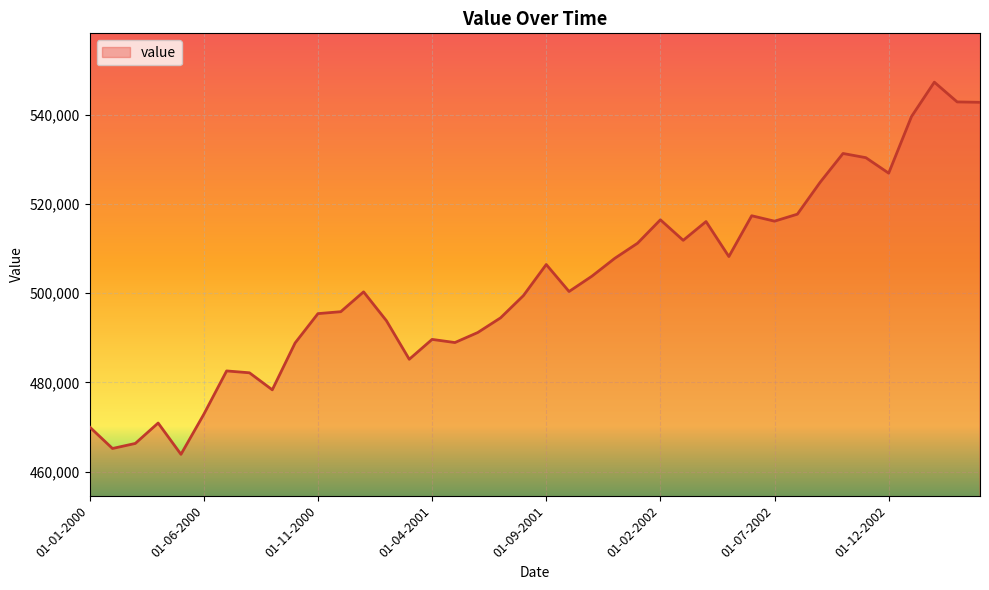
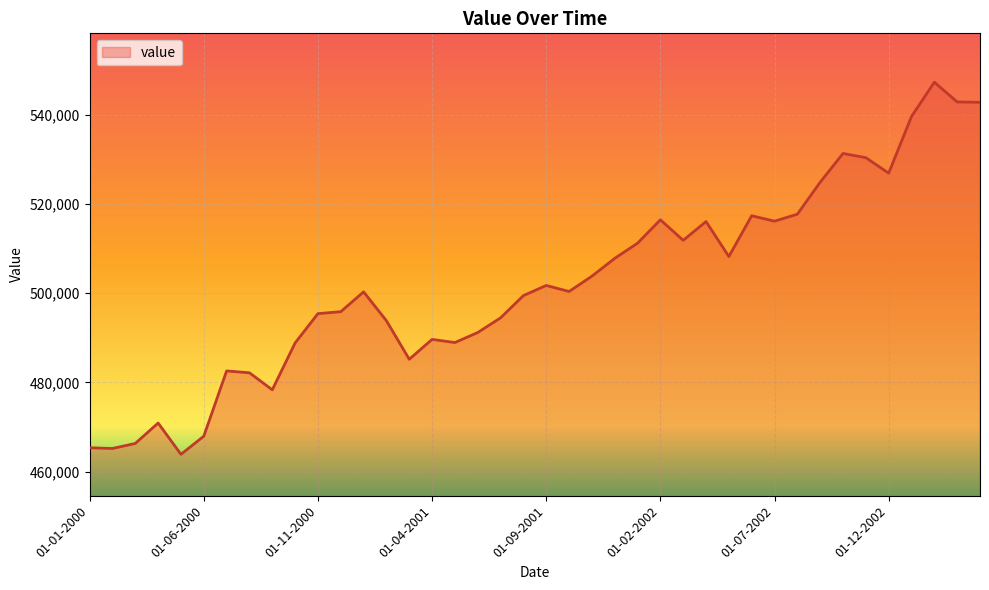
01-01-2000: 470,000 -> 465,000
01-06-2000: 473,000 -> 468,000
01-09-2001: 506,000 -> 502,000
